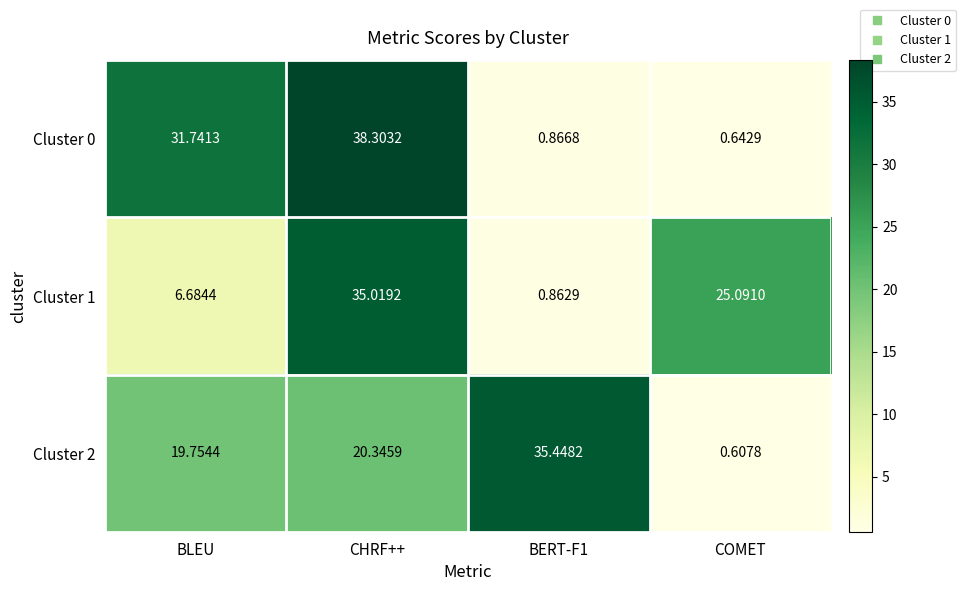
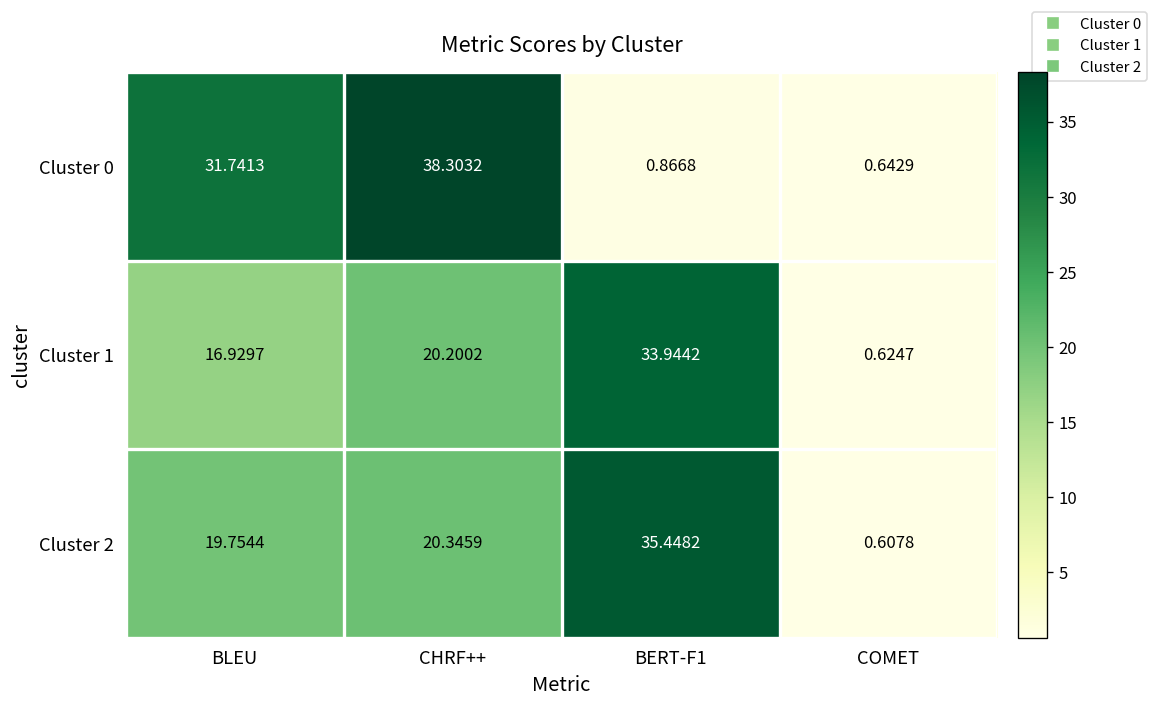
Cluster 1, BLEU: 6.6844 -> 16.9297
Cluster 1, CHRF++: 35.0192 -> 20.2002
Cluster 1, BERT-F1: 0.8629 -> 33.9442
Cluster 1, COMET: 25.0910 -> 0.6247
